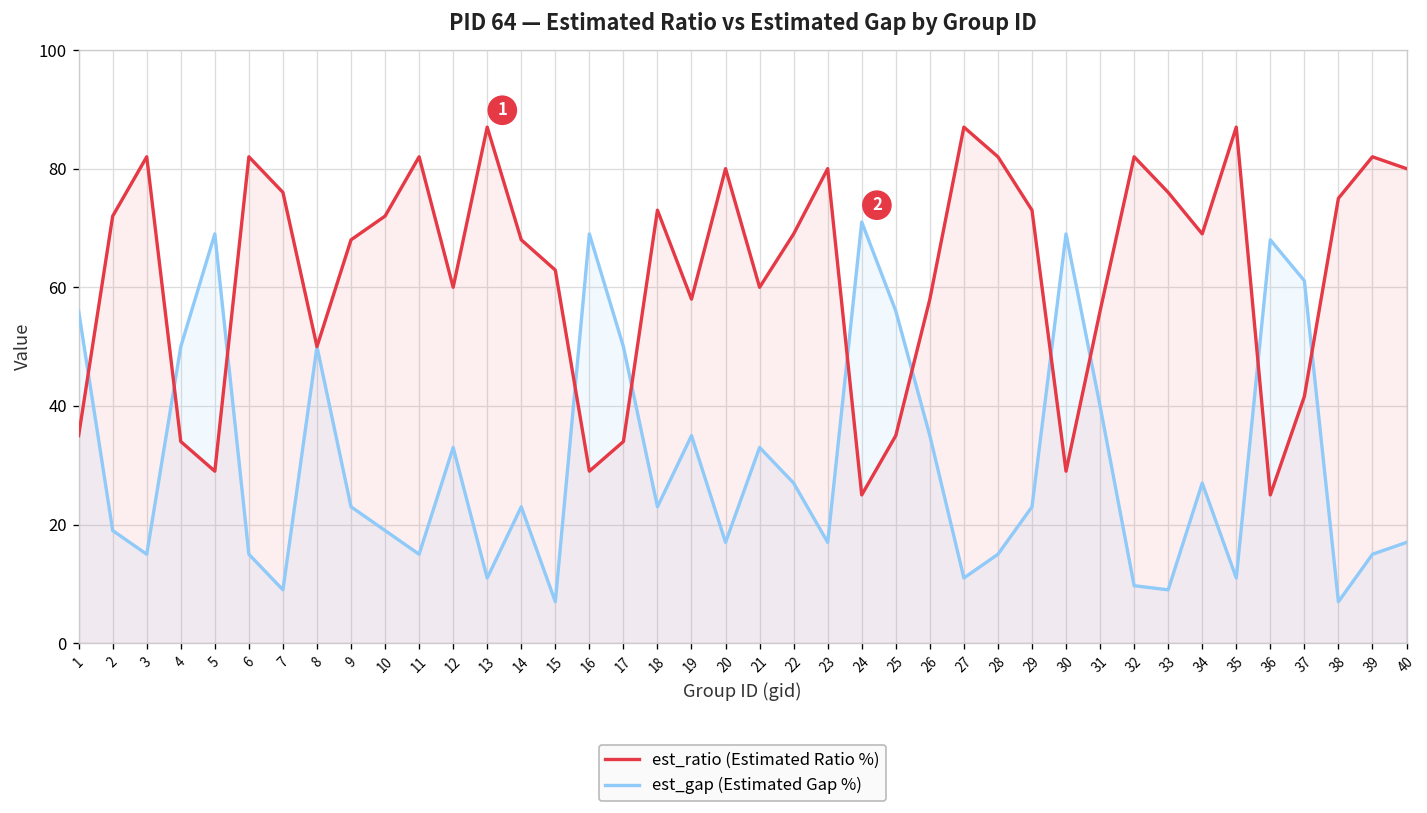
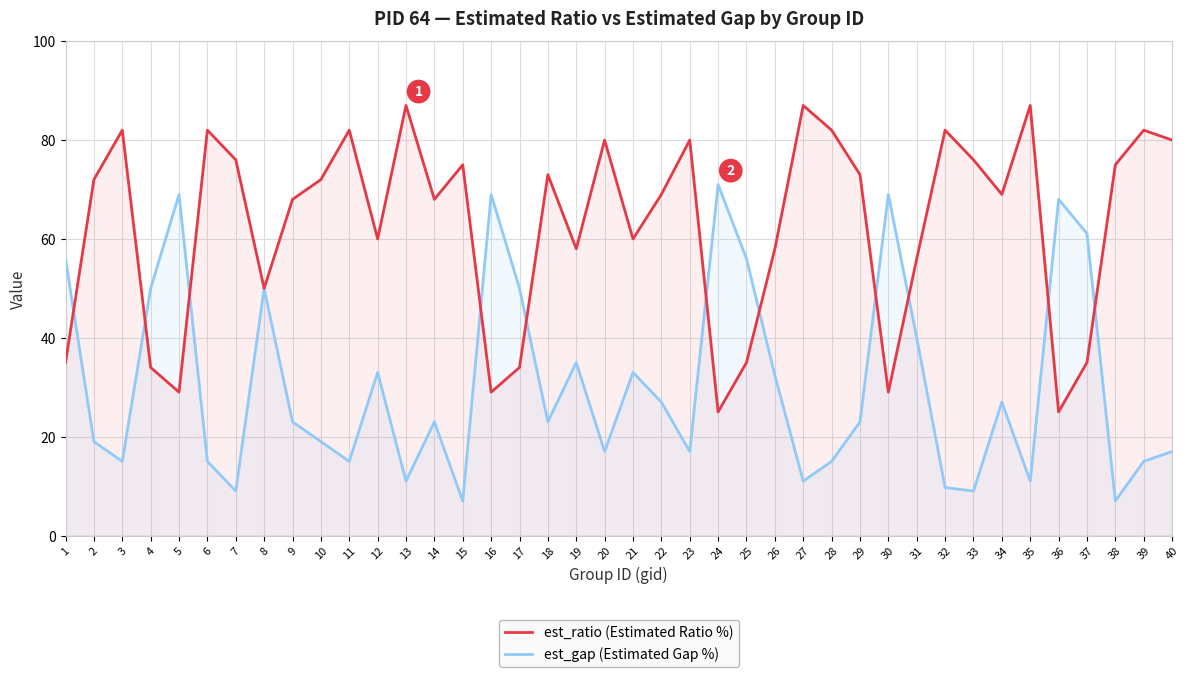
est_ratio (Estimated Ratio %), 15: 63 -> 75
est_gap (Estimated Gap %), 26: 35 -> 32
est_ratio (Estimated Ratio %), 37: 42 -> 35
